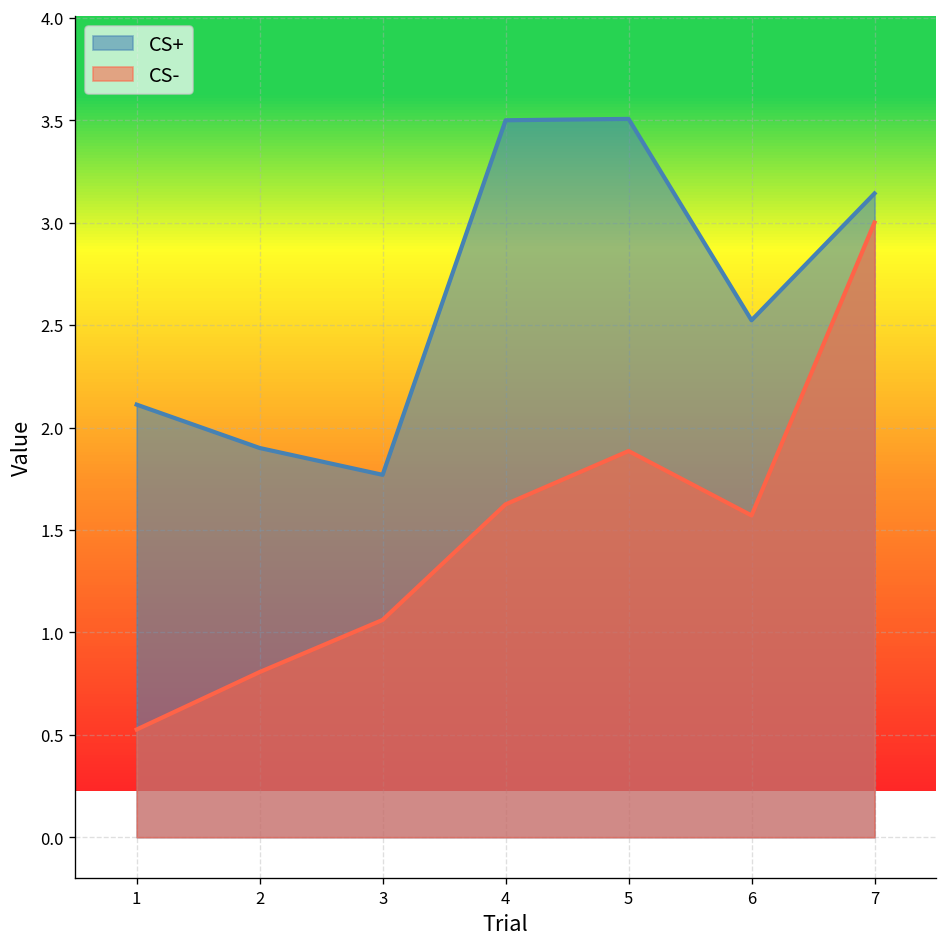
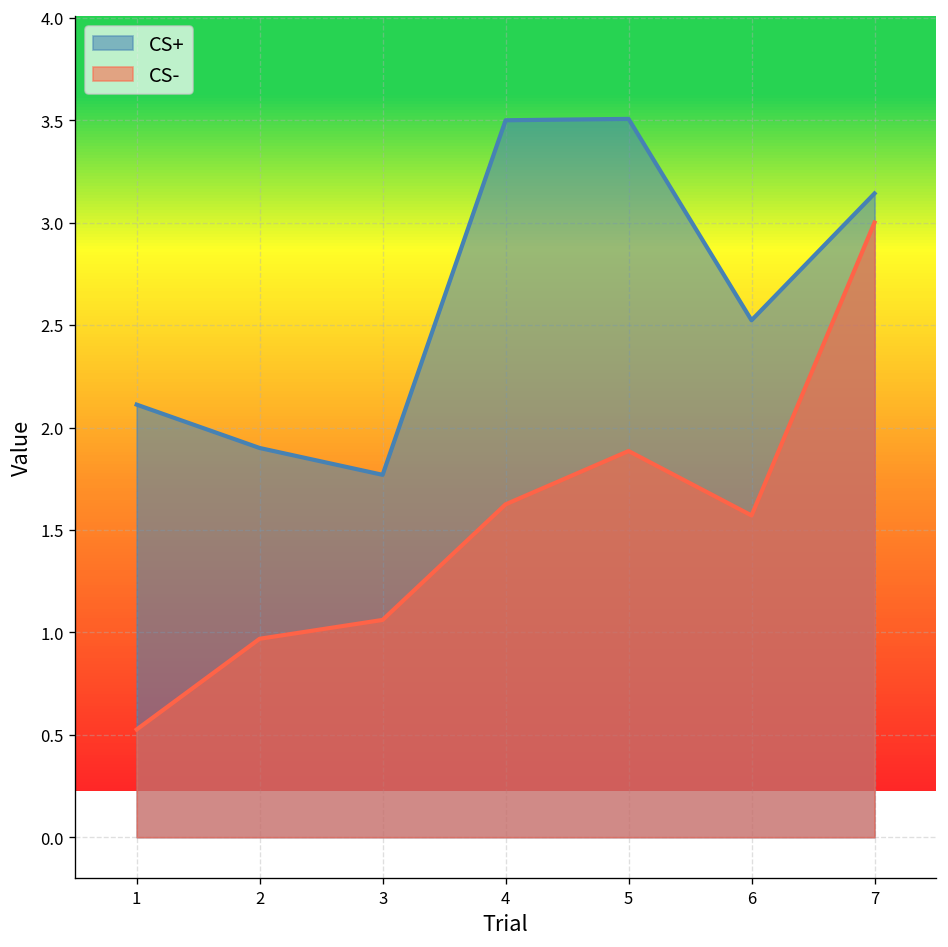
CS-, 2: 0.81 -> 0.97
